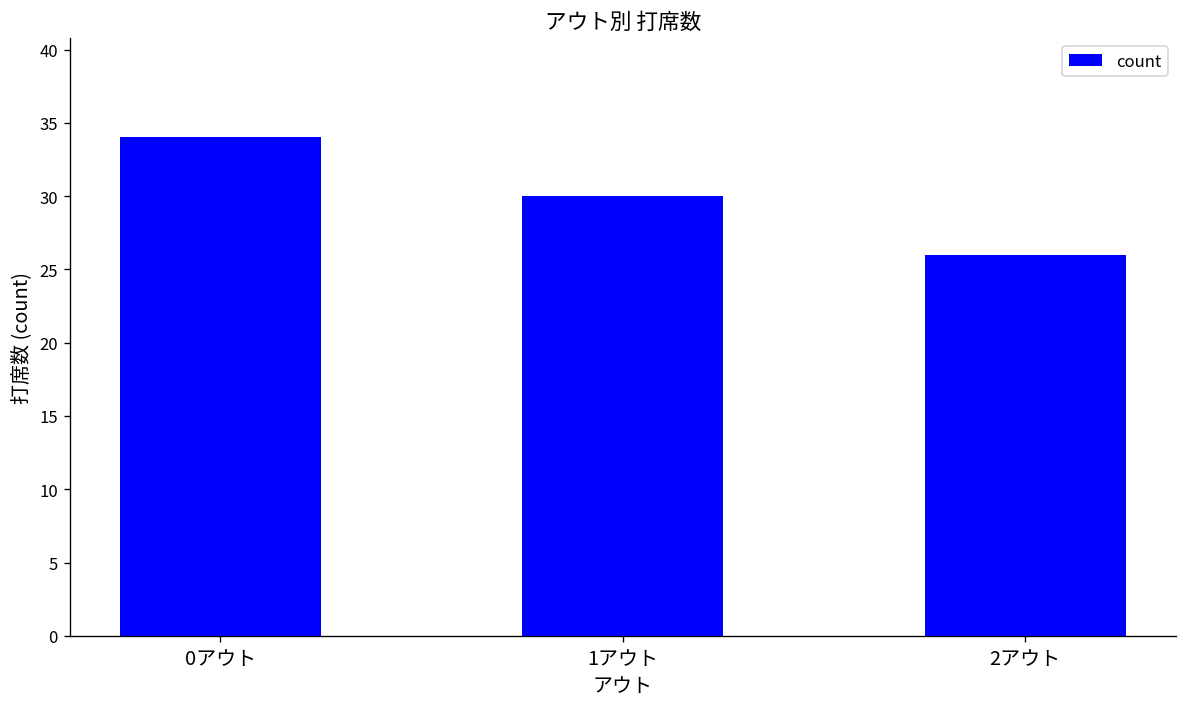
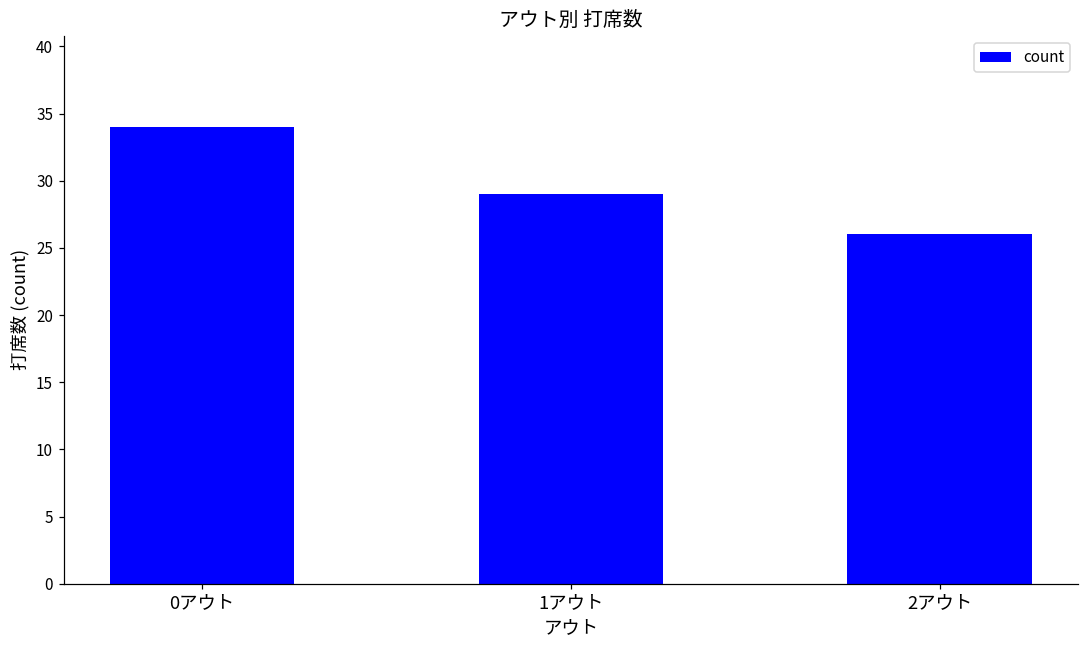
1アウト: 30 -> 29
